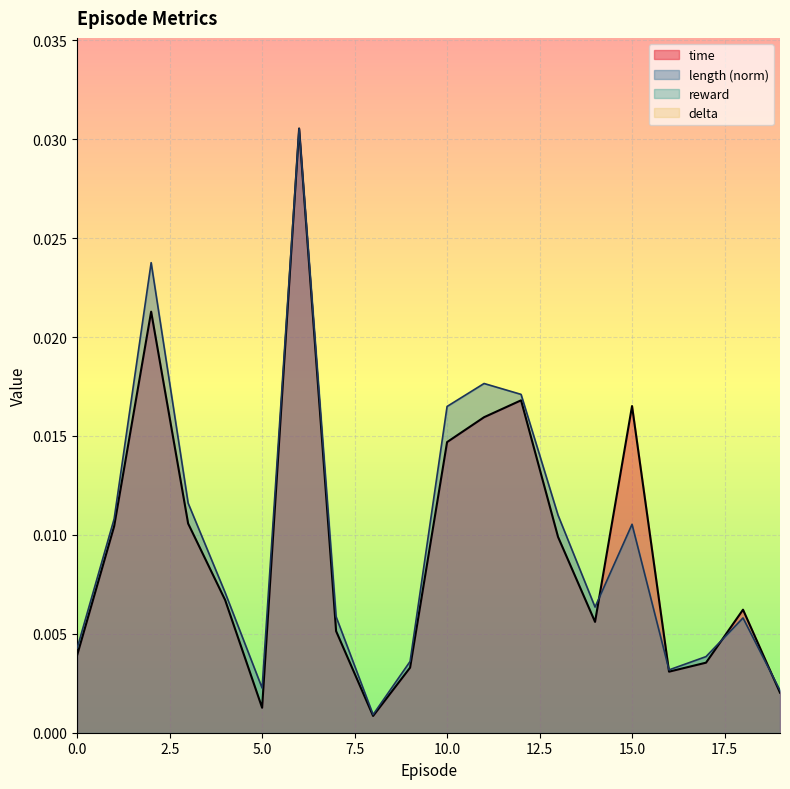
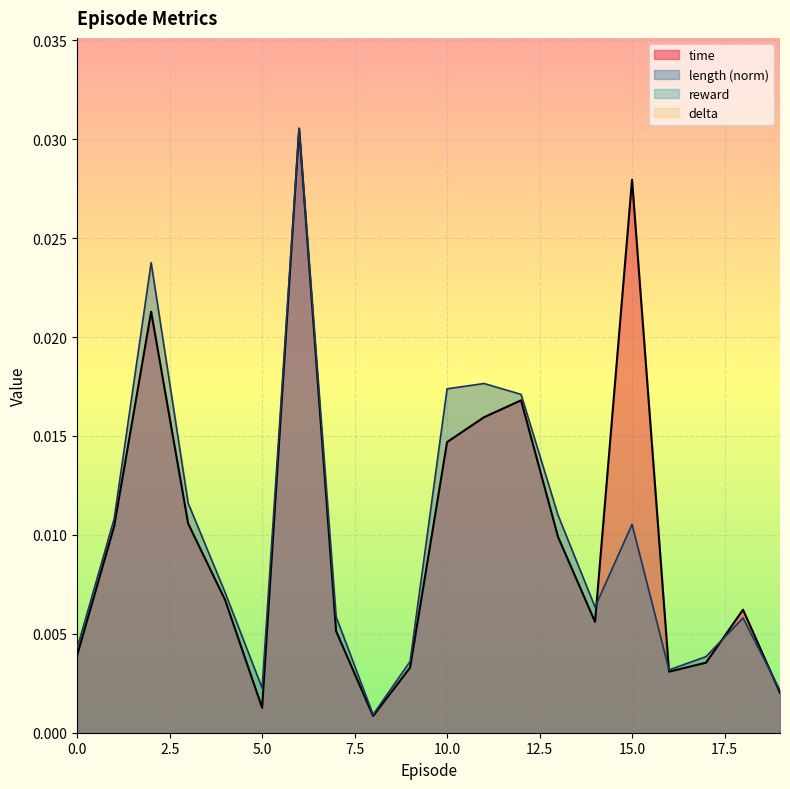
length (norm), 10.0: 0.0165 -> 0.0174
time, 15.0: 0.0165 -> 0.0280
